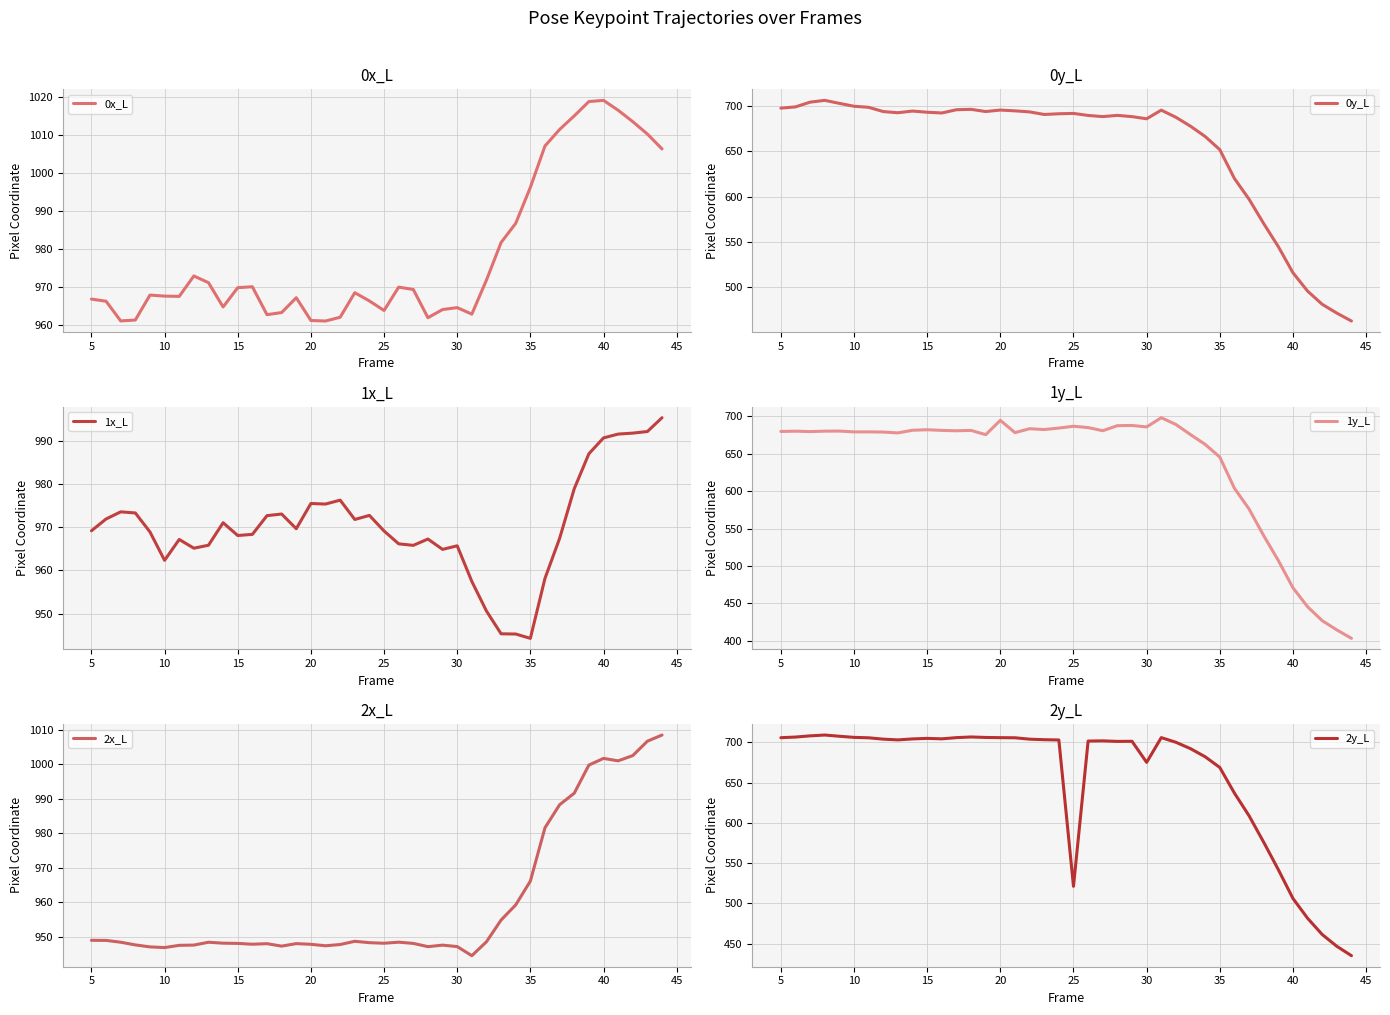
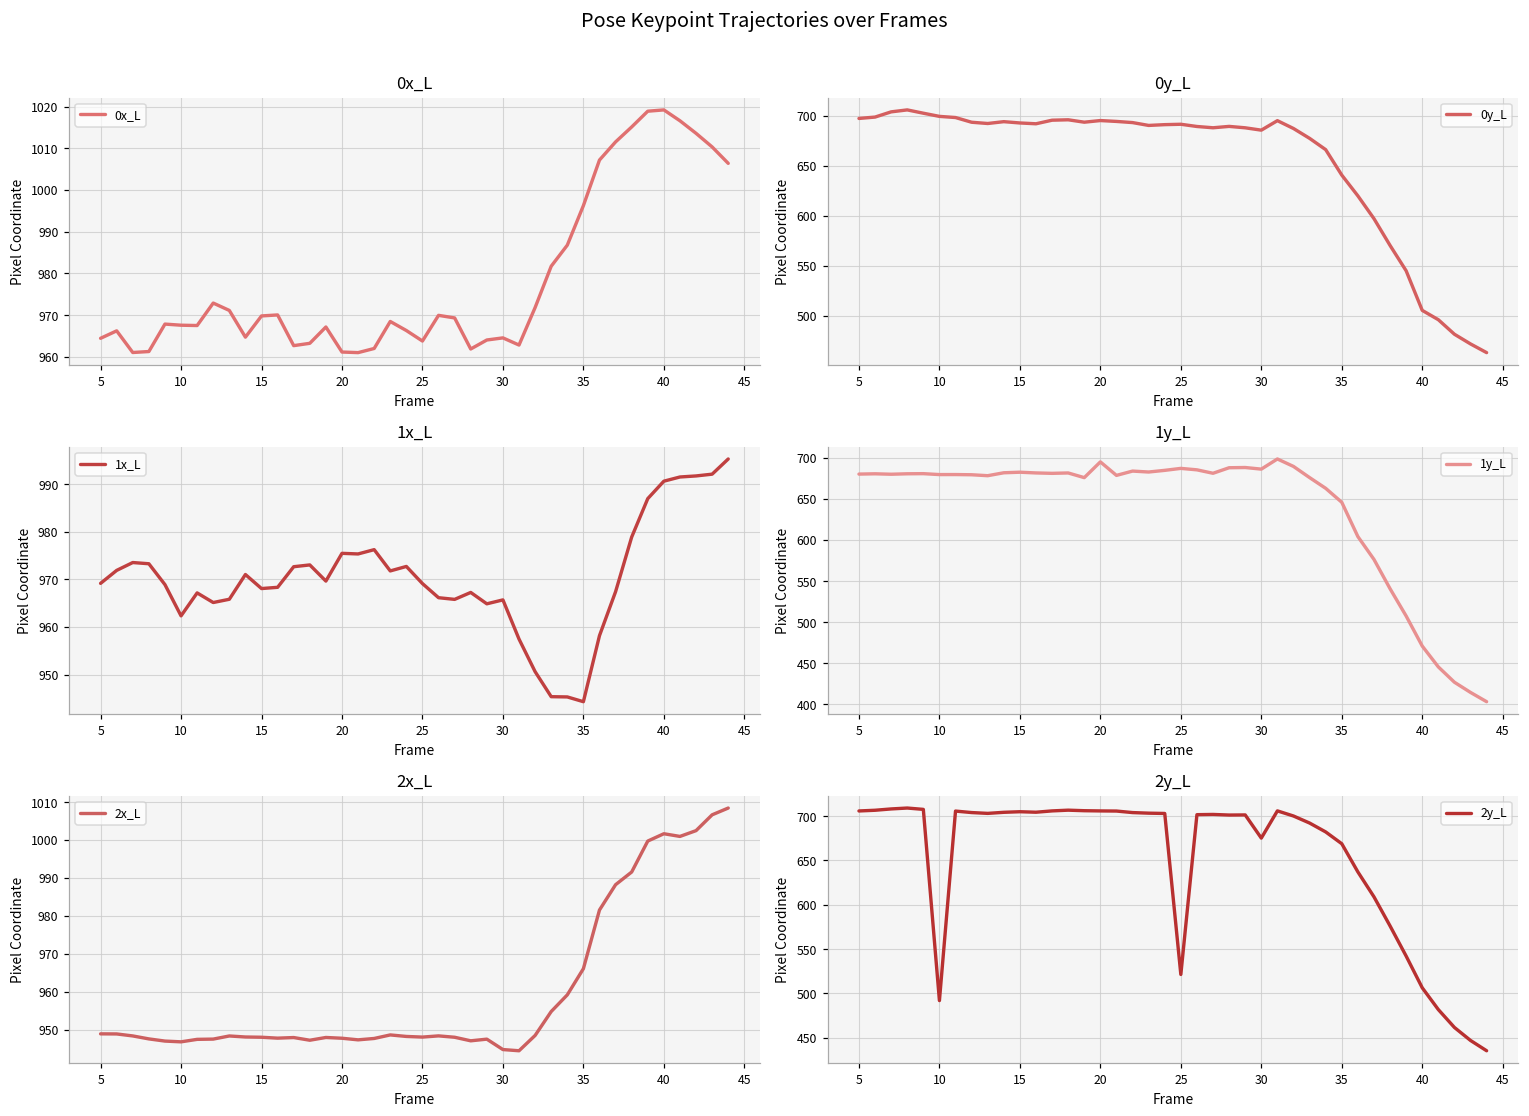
0x_L, 5: 967 -> 964
0y_L, 35: 650 -> 640
0y_L, 40: 520 -> 510
2x_L, 30: 947 -> 945
2y_L, 10: 710 -> 490
